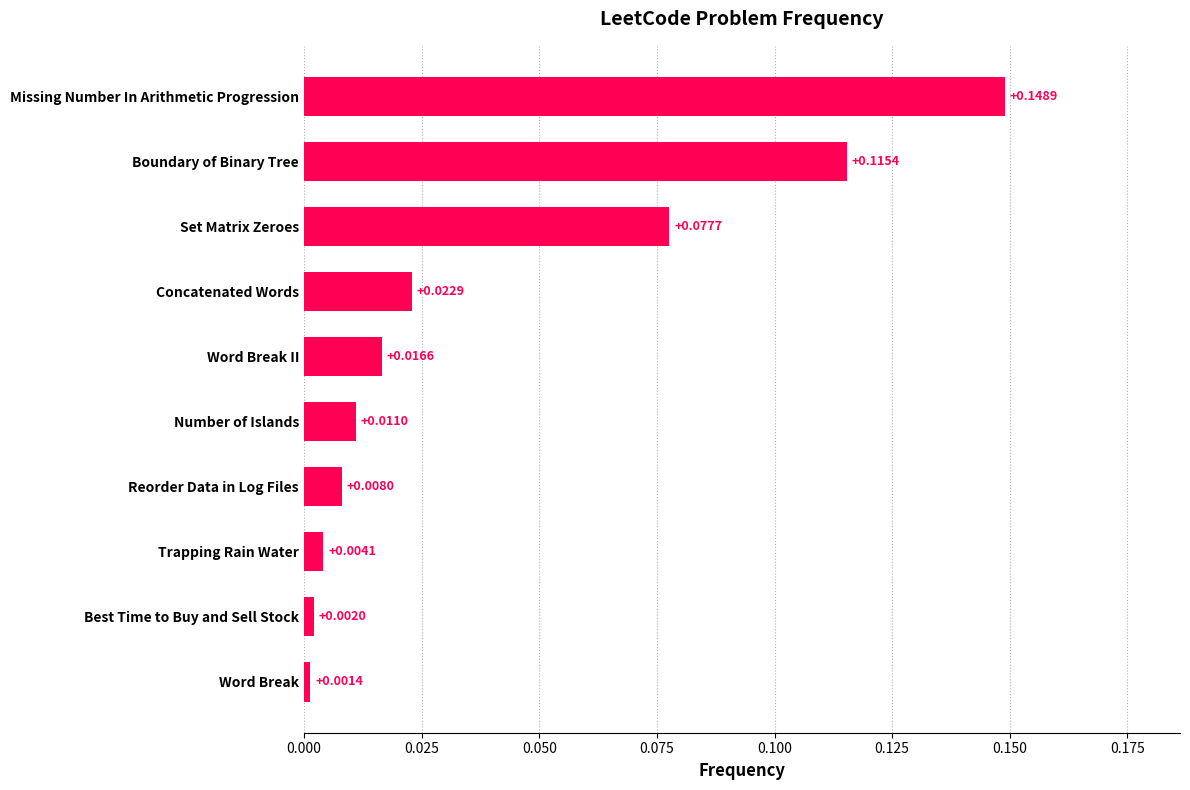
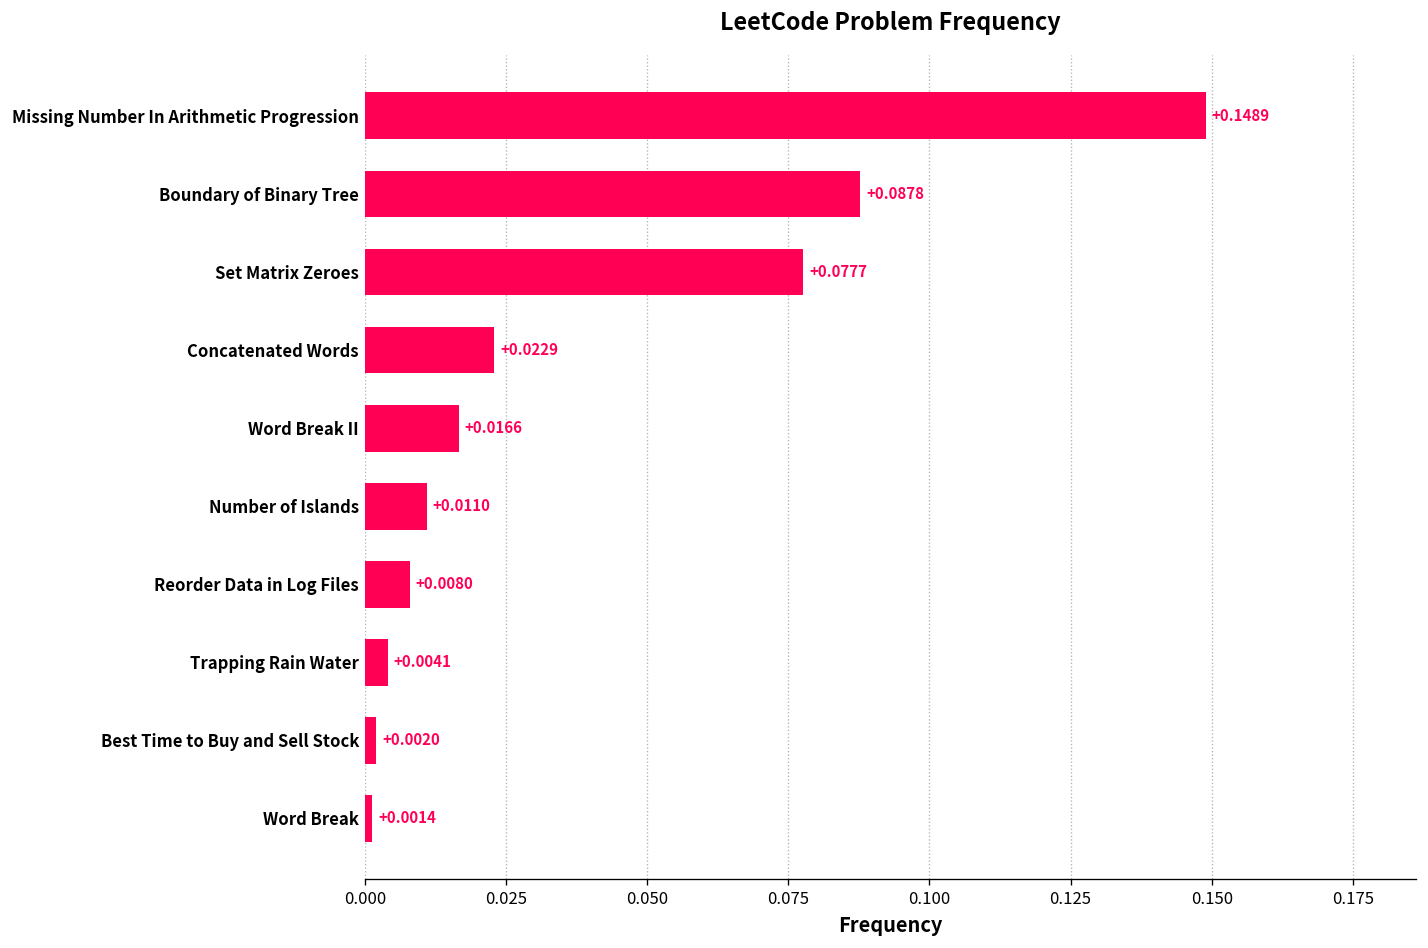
Boundary of Binary Tree: +0.1154 -> +0.0878
